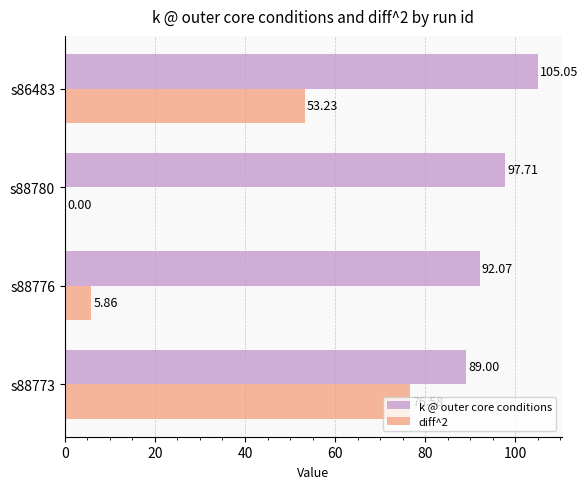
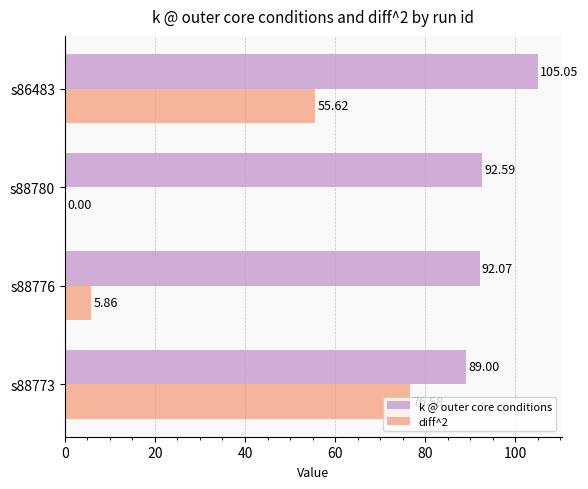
diff^2, s86483: 53.23 -> 55.62
k @ outer core conditions, s88780: 97.71 -> 92.59
